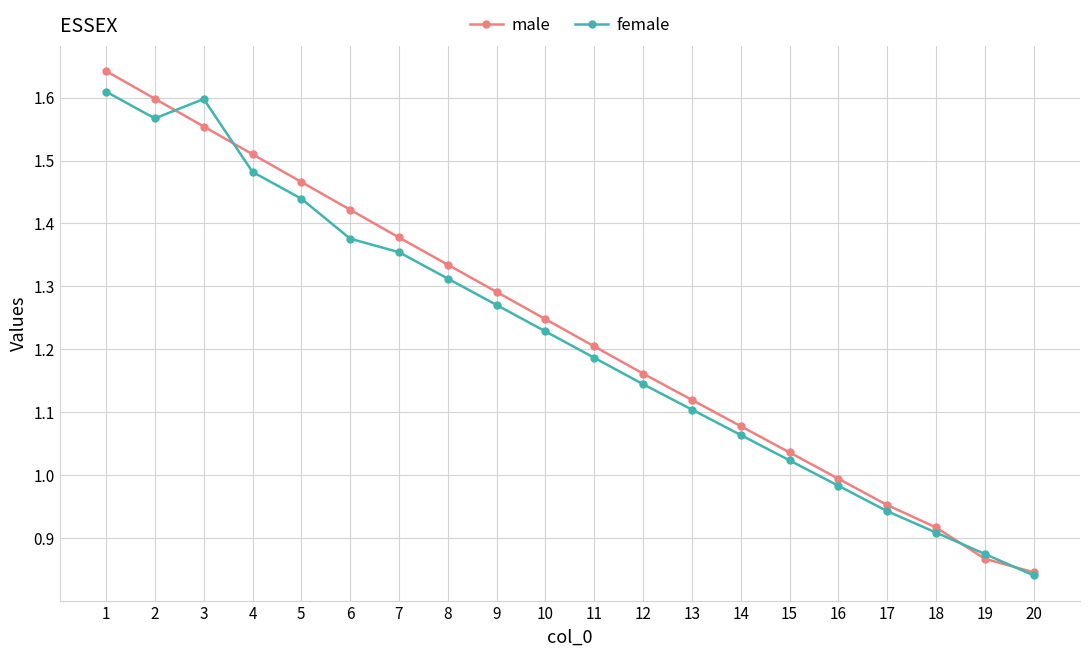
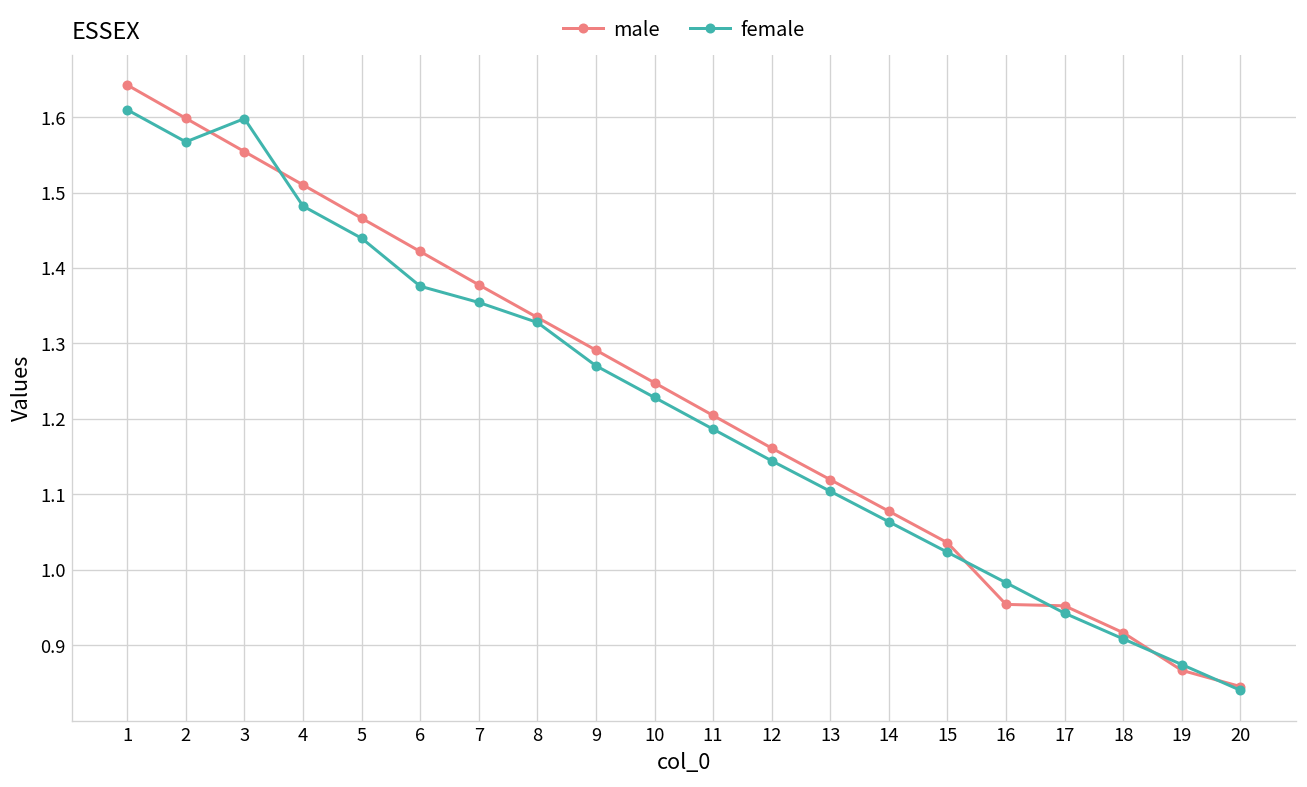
female, 8: 1.31 -> 1.33
male, 16: 0.99 -> 0.95
